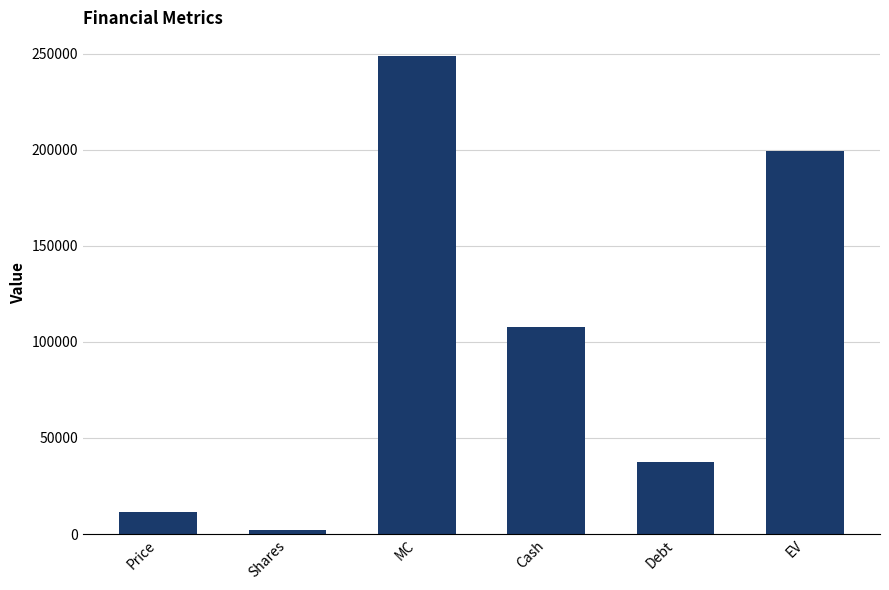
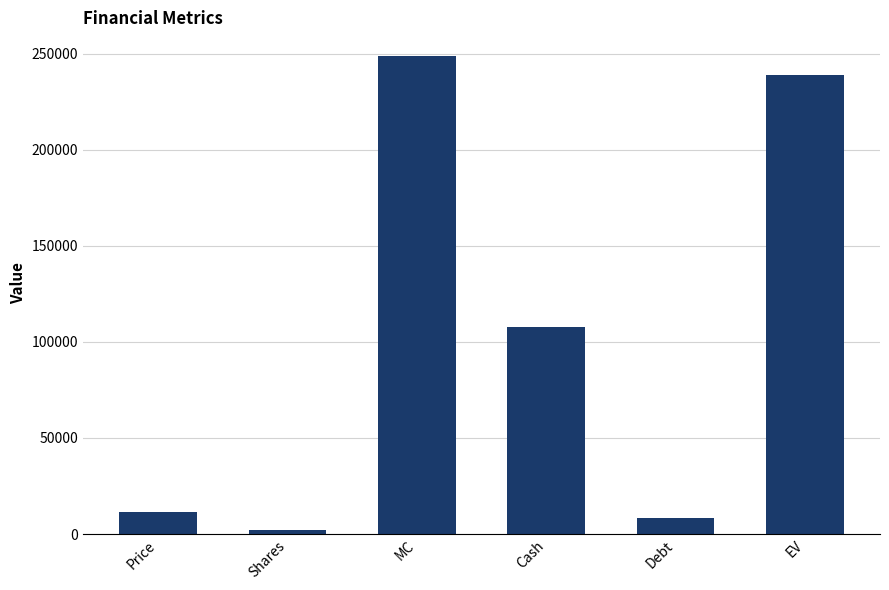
Debt: 37000 -> 8000
EV: 199000 -> 239000
